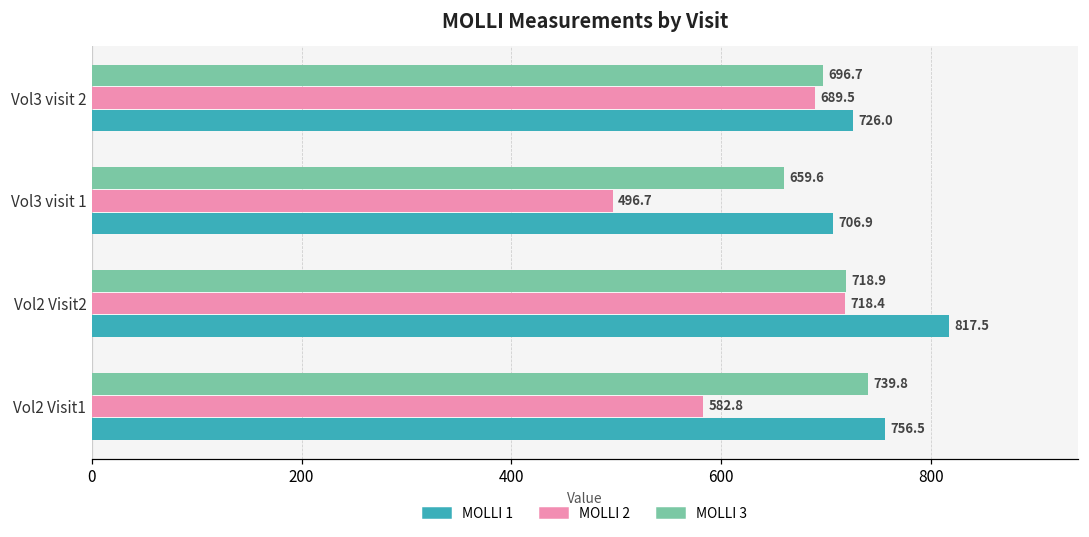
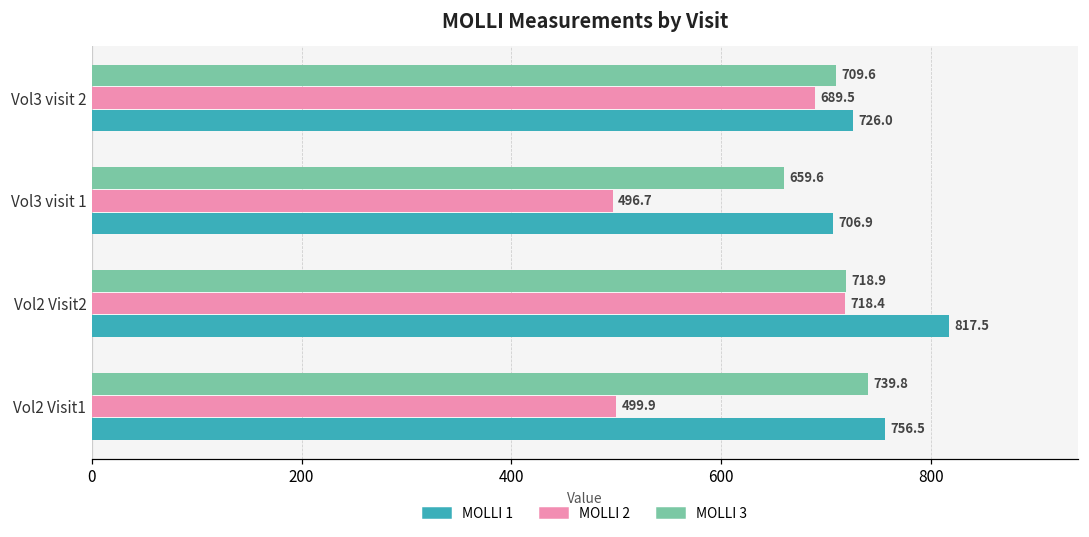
MOLLI 3, Vol3 visit 2: 696.7 -> 709.6
MOLLI 2, Vol2 Visit1: 582.8 -> 499.9
